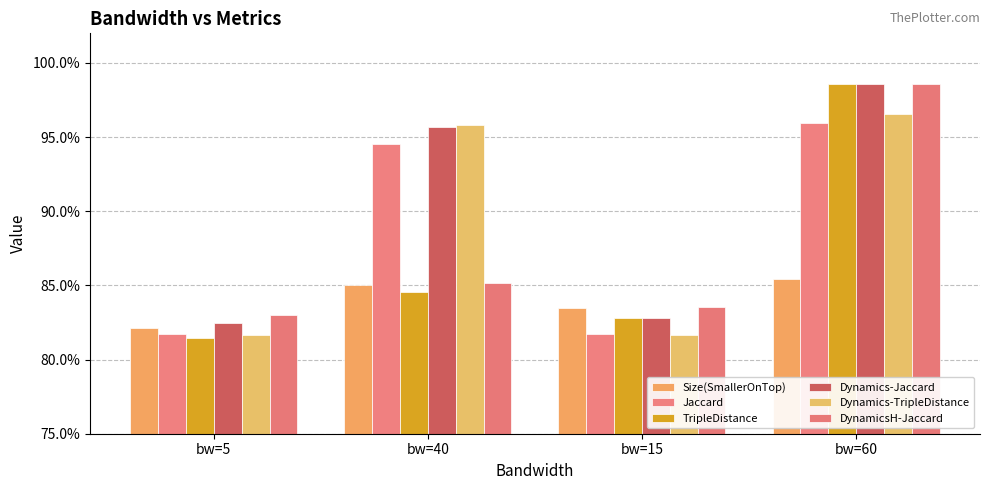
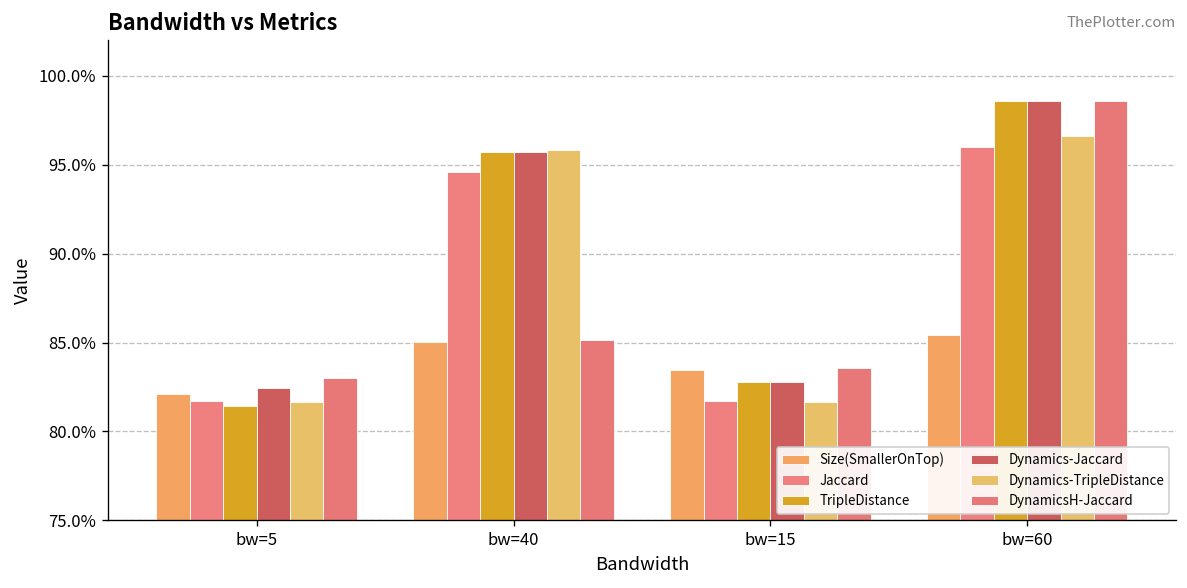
TripleDistance, bw=40: 84.5% -> 95.7%
